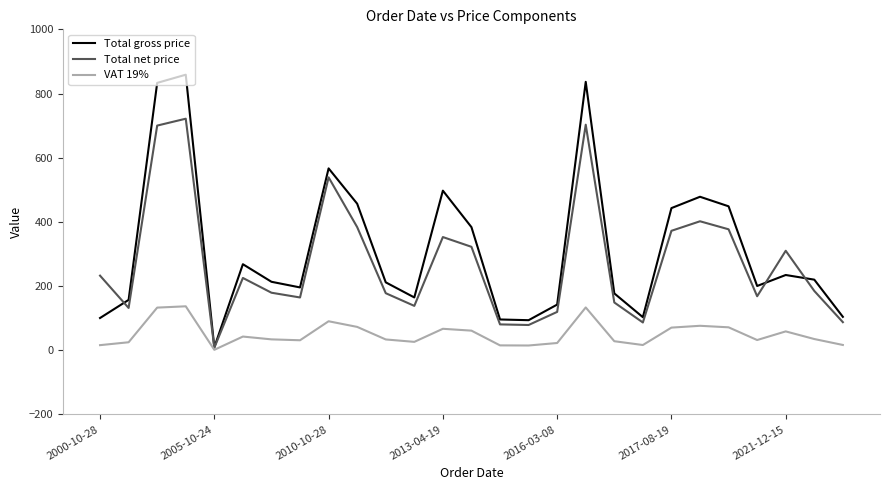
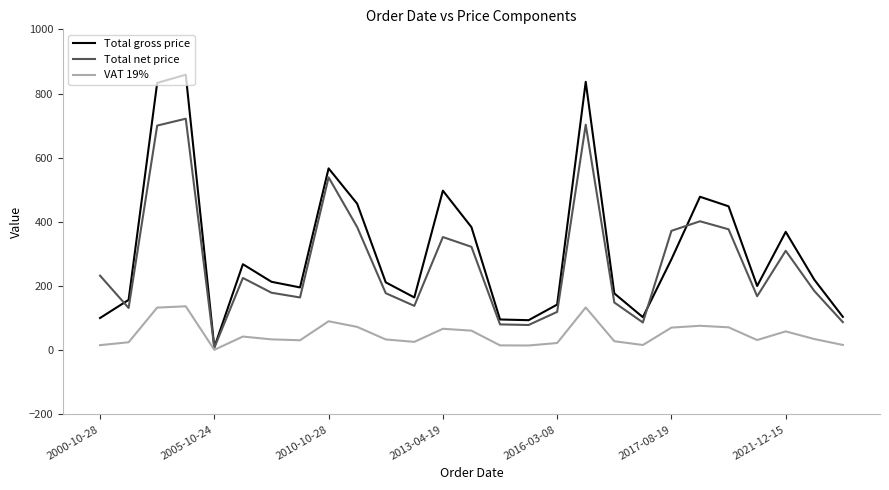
Total gross price, 2017-08-19: 440 -> 280
Total gross price, 2021-12-15: 230 -> 370
